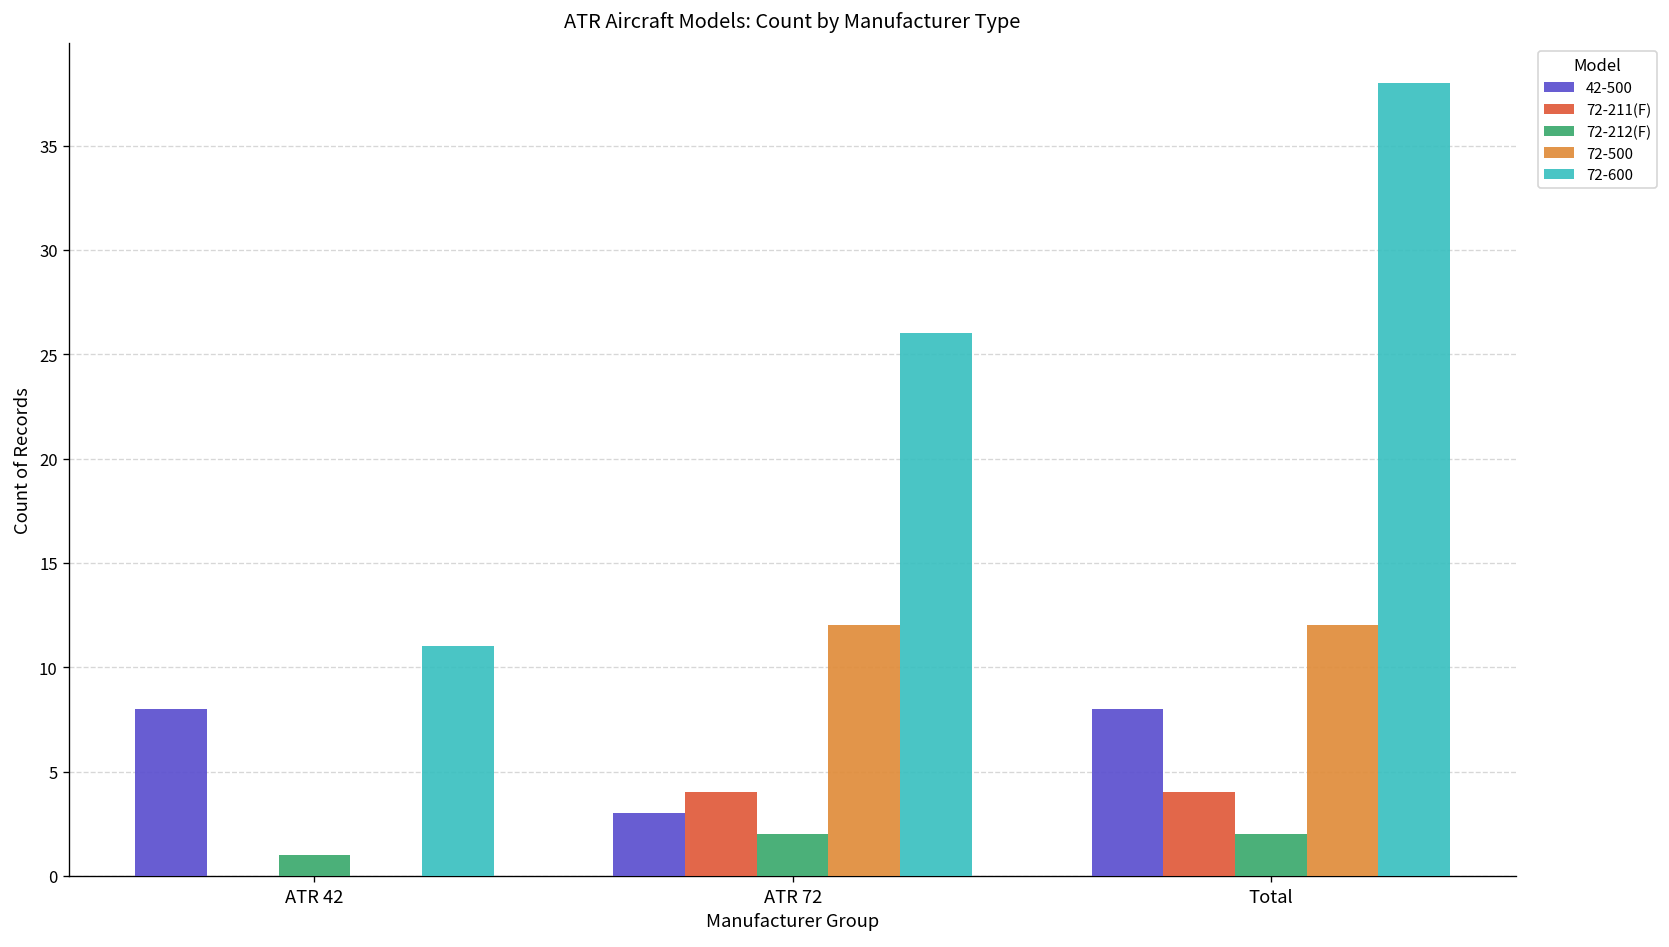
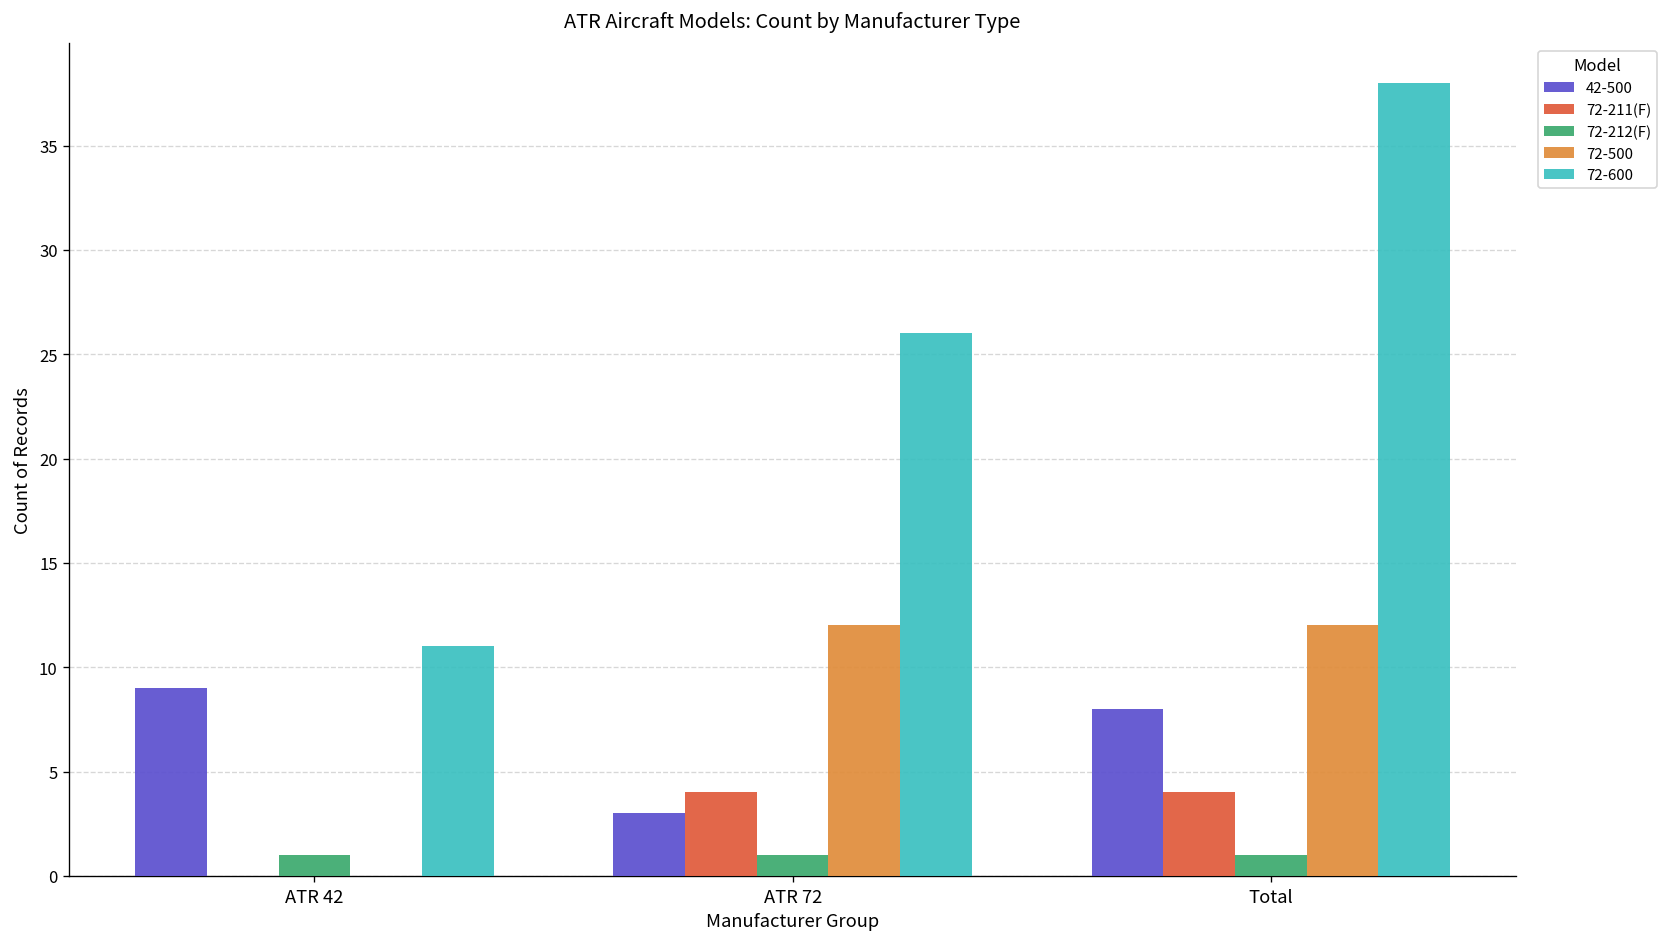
42-500, ATR 42: 8 -> 9
72-212(F), ATR 72: 2 -> 1
72-212(F), Total: 2 -> 1
